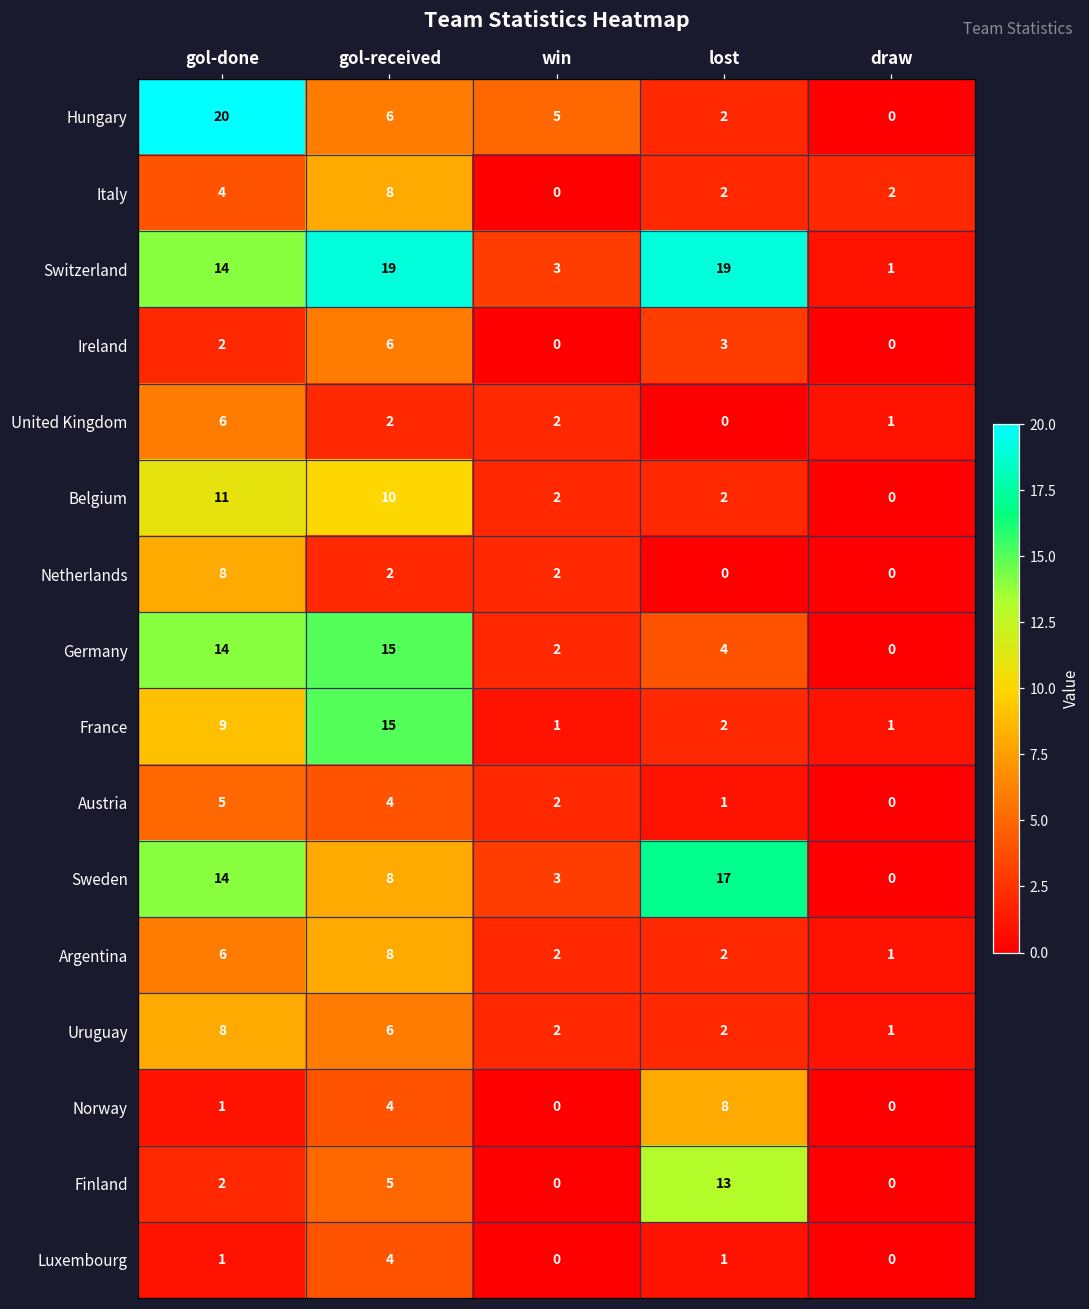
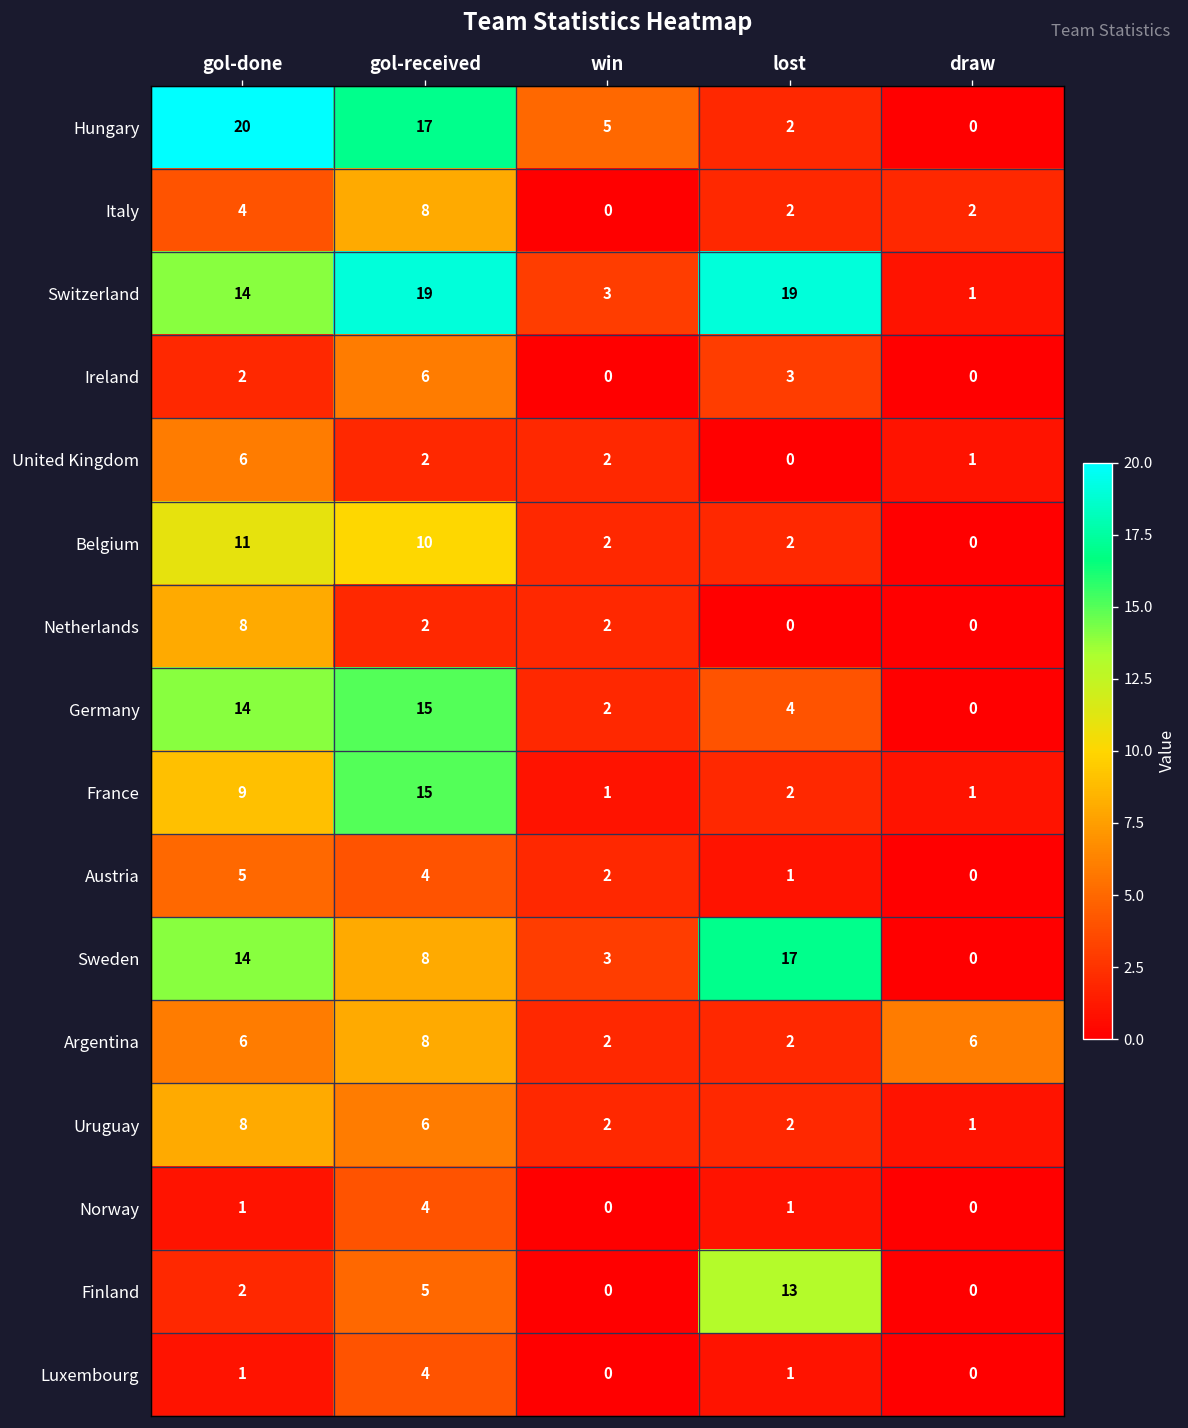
Hungary, gol-received: 6 -> 17
Argentina, draw: 1 -> 6
Norway, lost: 8 -> 1
